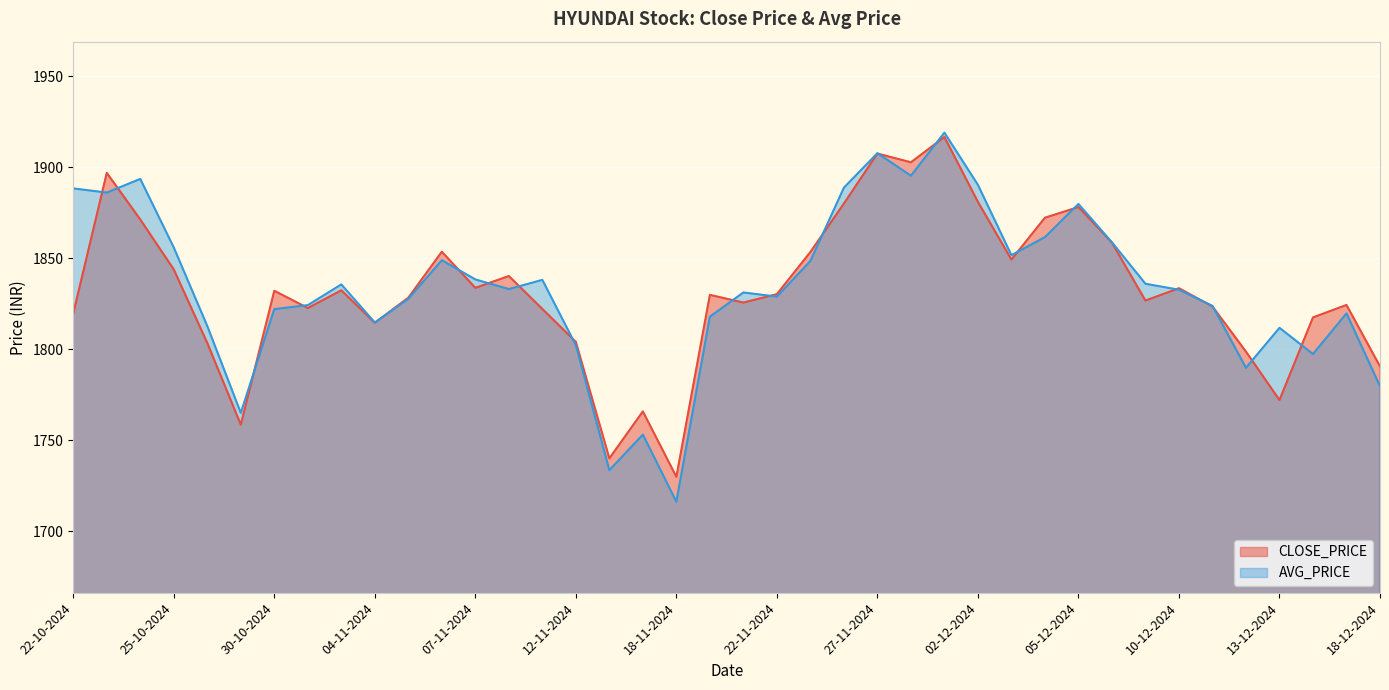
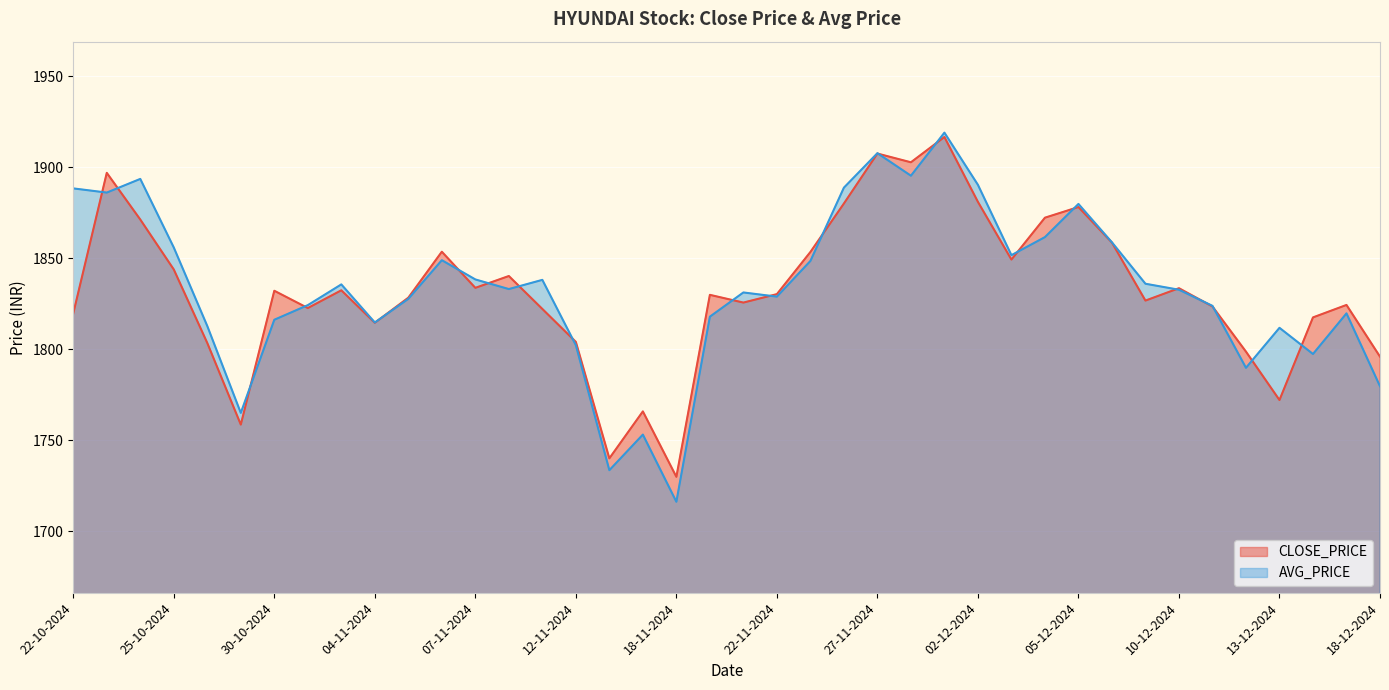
AVG_PRICE, 30-10-2024: 1822 -> 1816
CLOSE_PRICE, 18-12-2024: 1791 -> 1796
